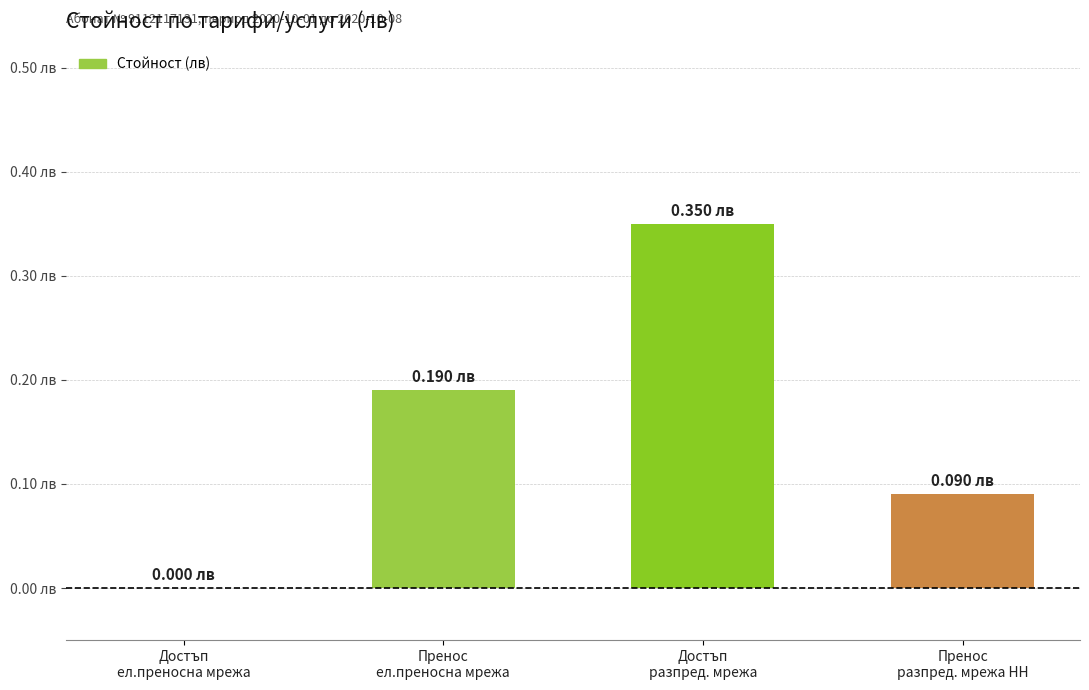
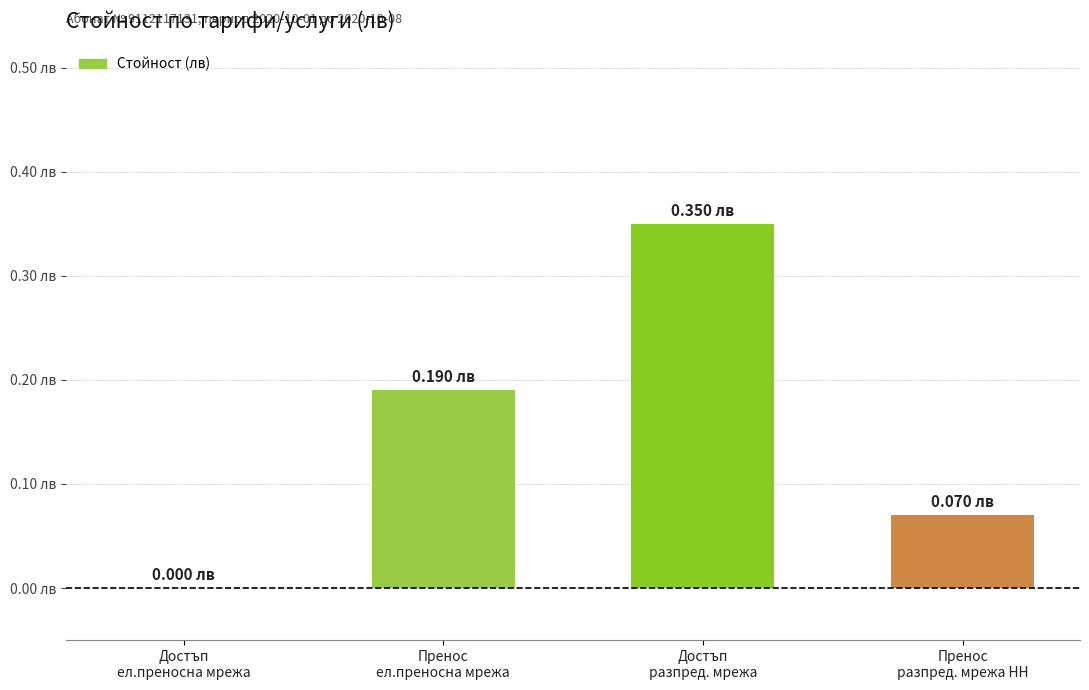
Пренос разпред. мрежа НН: 0.090 -> 0.070
